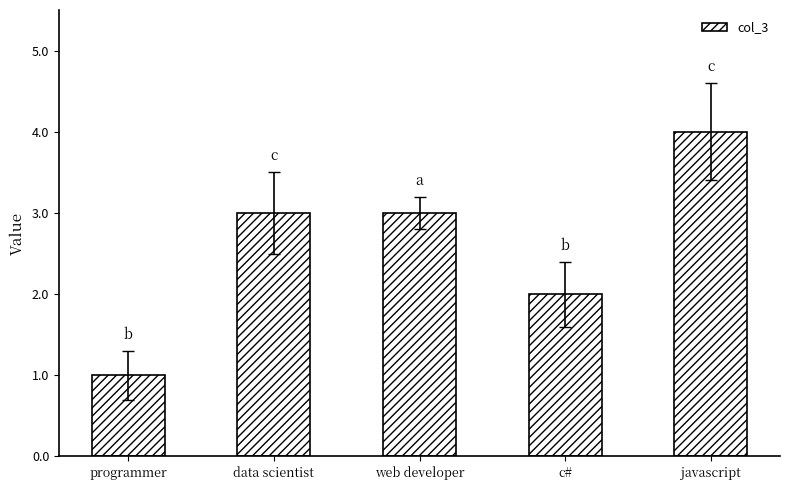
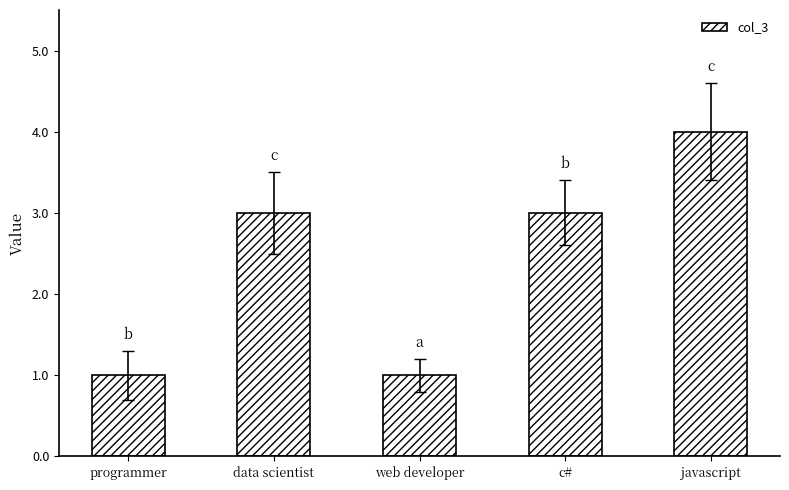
col_3, web developer: 3 -> 1
col_3, c#: 2 -> 3
